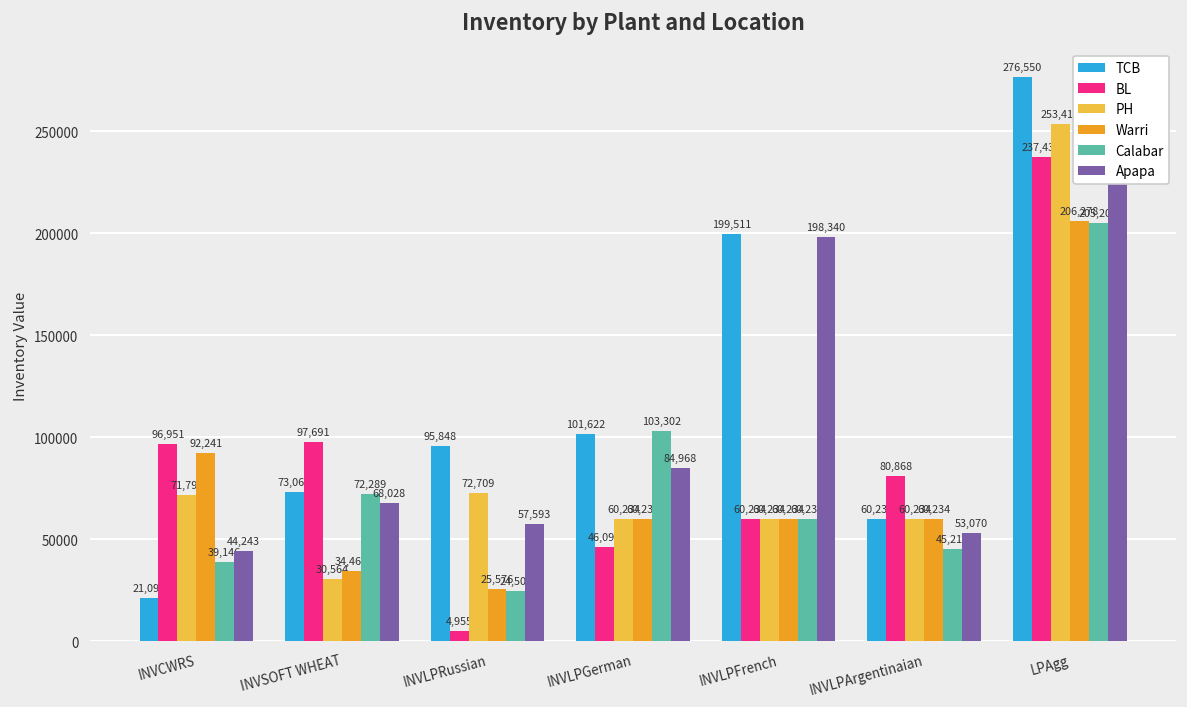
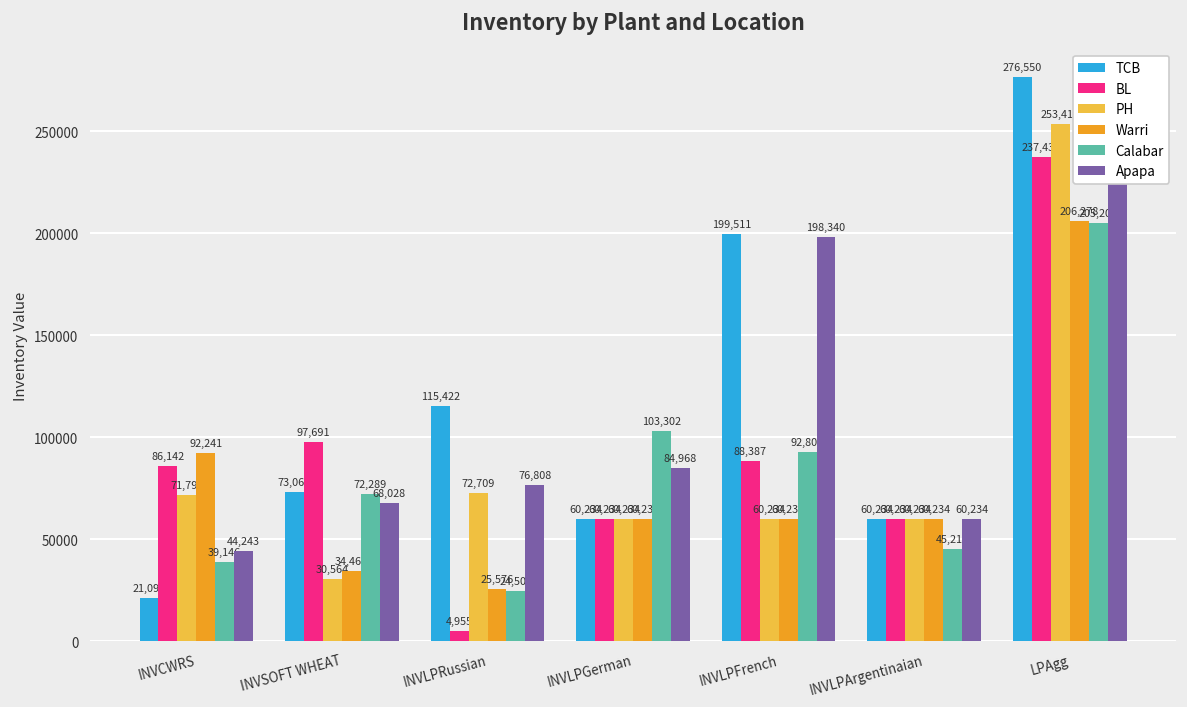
BL, INVCWRS: 96,951 -> 86,142
TCB, INVLPRussian: 95,848 -> 115,422
Apapa, INVLPRussian: 57,593 -> 76,808
TCB, INVLPGerman: 101,622 -> 60,234
BL, INVLPGerman: 46,098 -> 60,234
BL, INVLPFrench: 60,234 -> 88,387
Calabar, INVLPFrench: 60,234 -> 92,803
BL, INVLPArgentinaian: 80,868 -> 60,234
Apapa, INVLPArgentinaian: 53,070 -> 60,234
